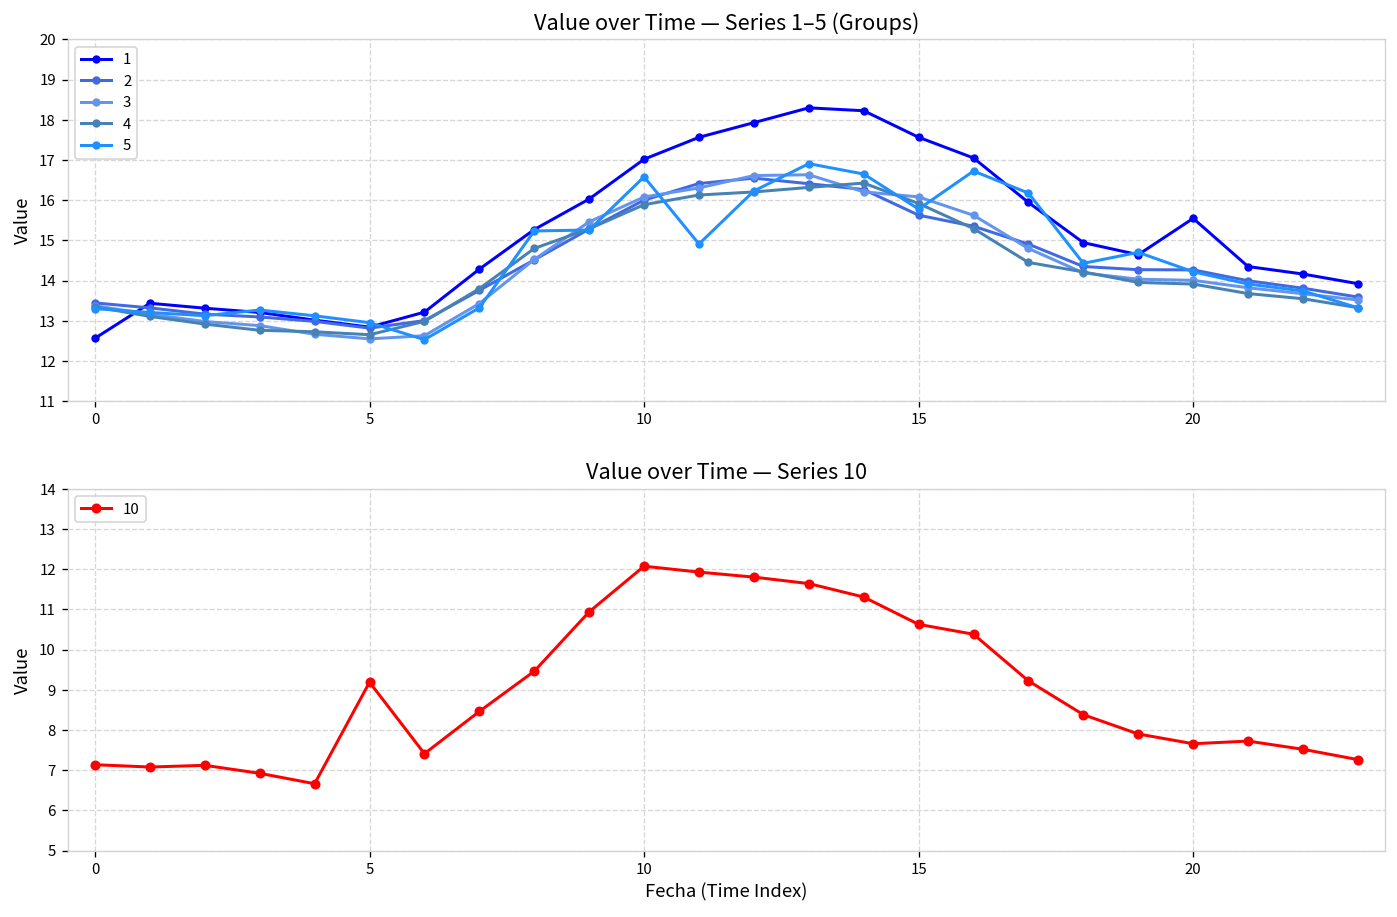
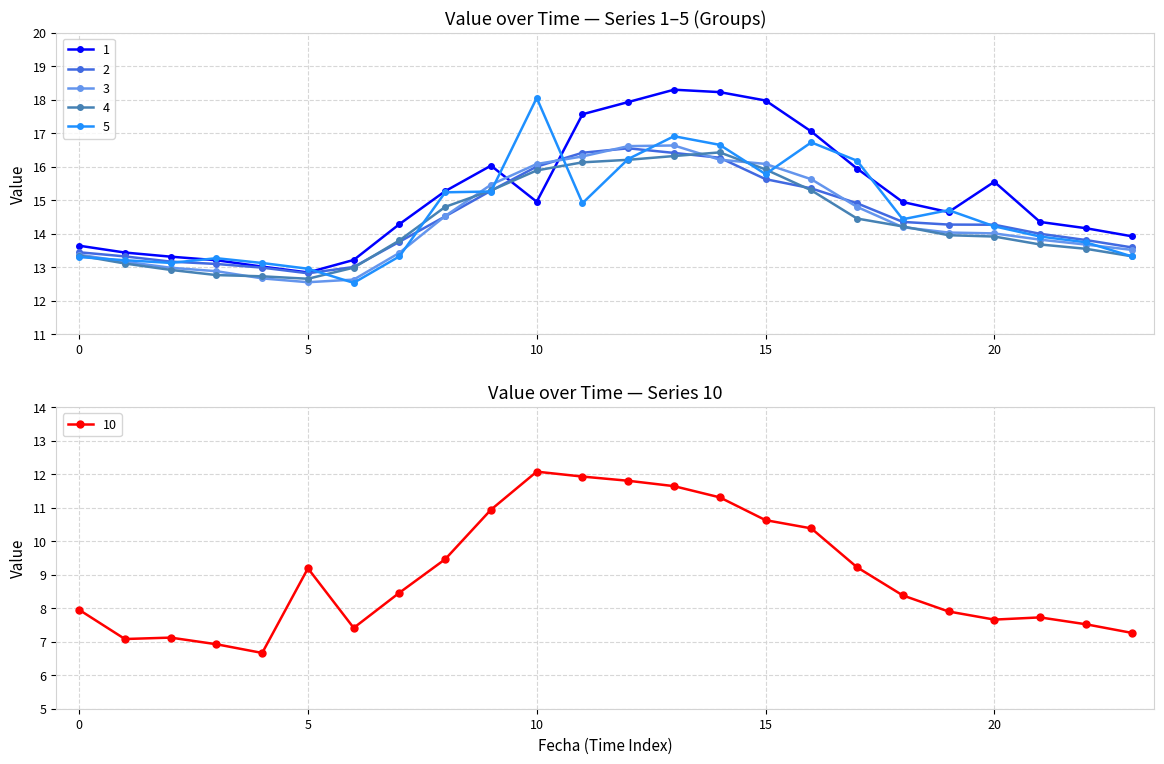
Value over Time — Series 1–5 (Groups), 1, 0: 12.6 -> 13.6
Value over Time — Series 1–5 (Groups), 1, 10: 17.0 -> 15.0
Value over Time — Series 1–5 (Groups), 5, 10: 16.6 -> 18.1
Value over Time — Series 1–5 (Groups), 1, 15: 17.6 -> 18.0
Value over Time — Series 10, 0: 7.1 -> 8.0
